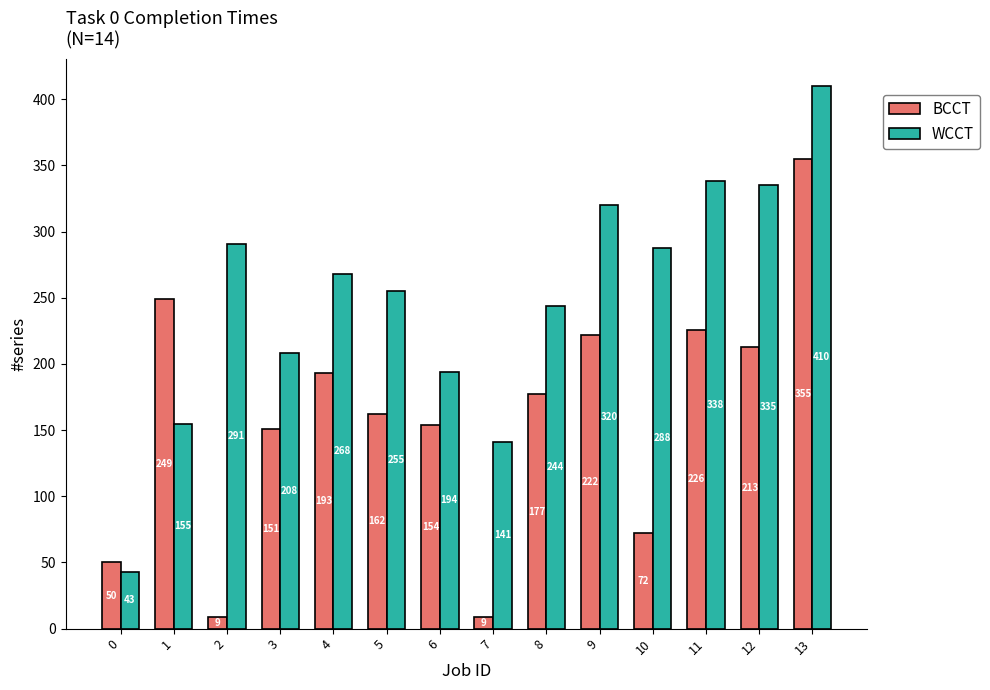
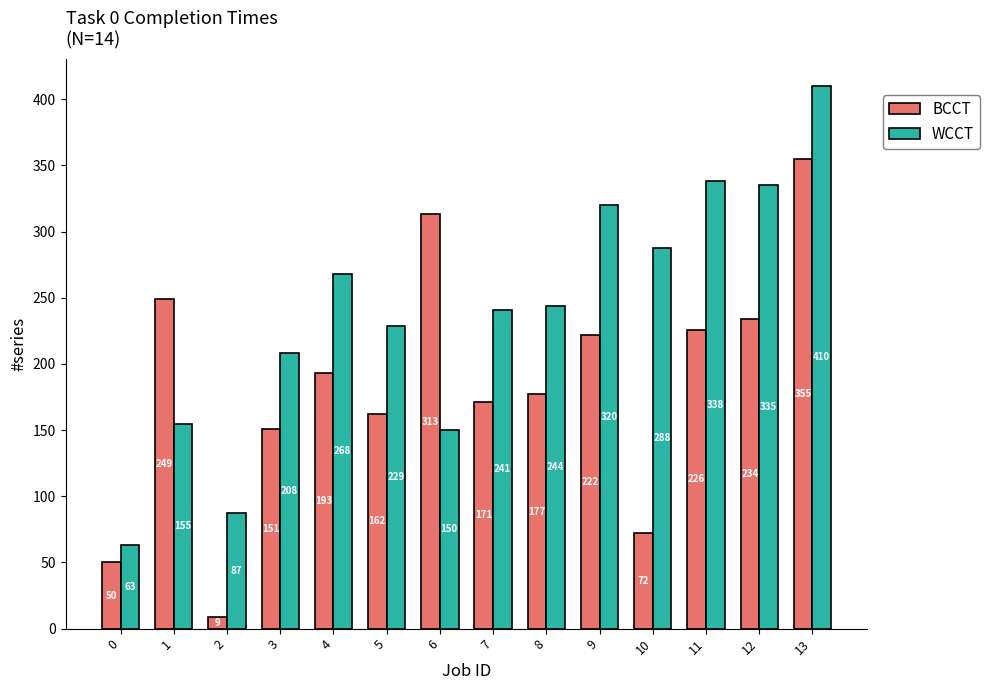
WCCT, 0: 43 -> 63
WCCT, 2: 291 -> 87
WCCT, 5: 255 -> 229
BCCT, 6: 154 -> 313
WCCT, 6: 194 -> 150
BCCT, 7: 9 -> 171
WCCT, 7: 141 -> 241
BCCT, 12: 213 -> 234
